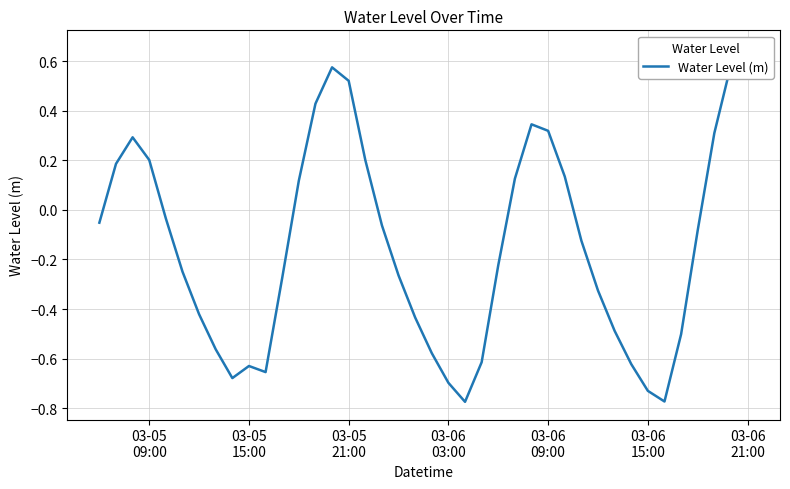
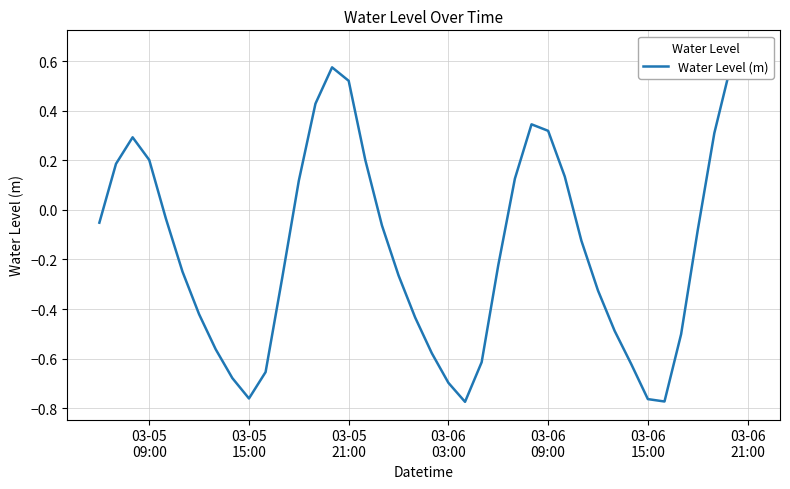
03-05 15:00: -0.63 -> -0.76
03-06 15:00: -0.73 -> -0.76
